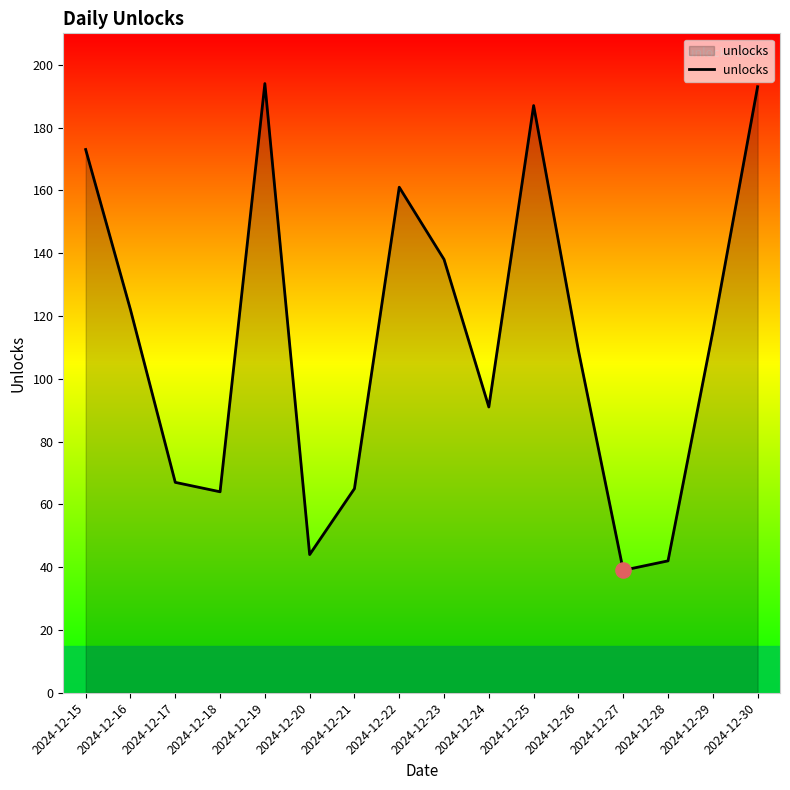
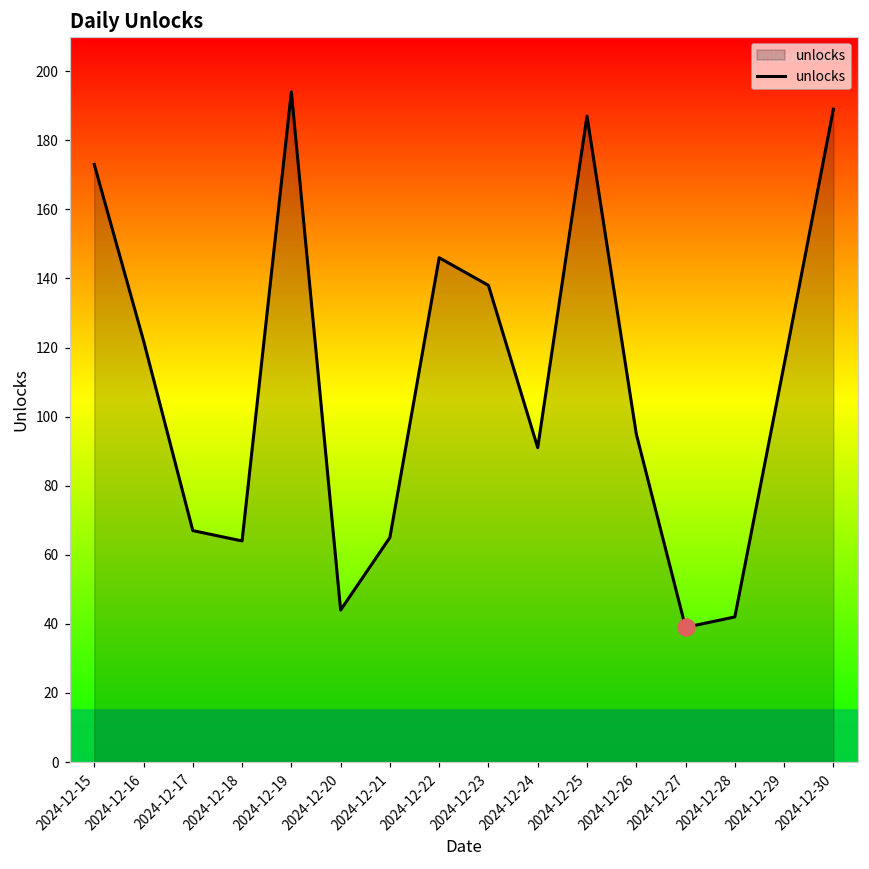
unlocks, 2024-12-22: 161 -> 146
unlocks, 2024-12-26: 109 -> 95
unlocks, 2024-12-30: 193 -> 189
